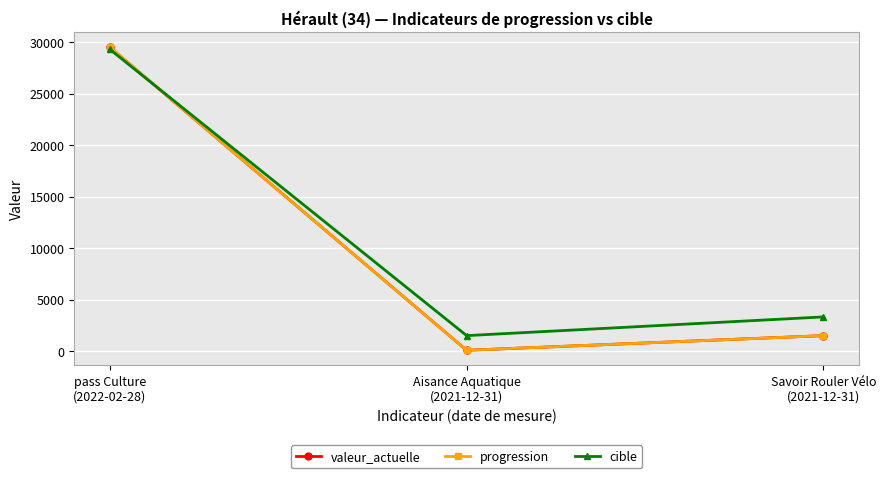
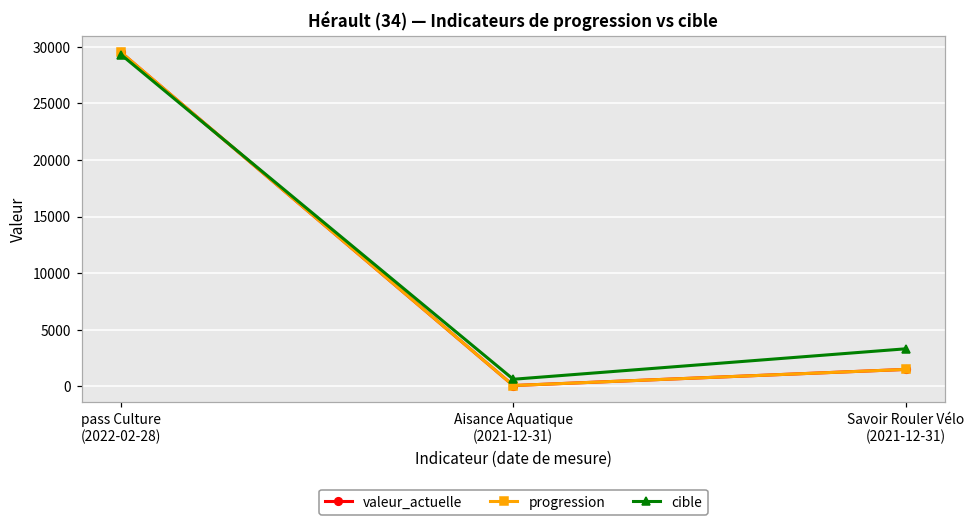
cible, Aisance Aquatique (2021-12-31): 1500 -> 600
